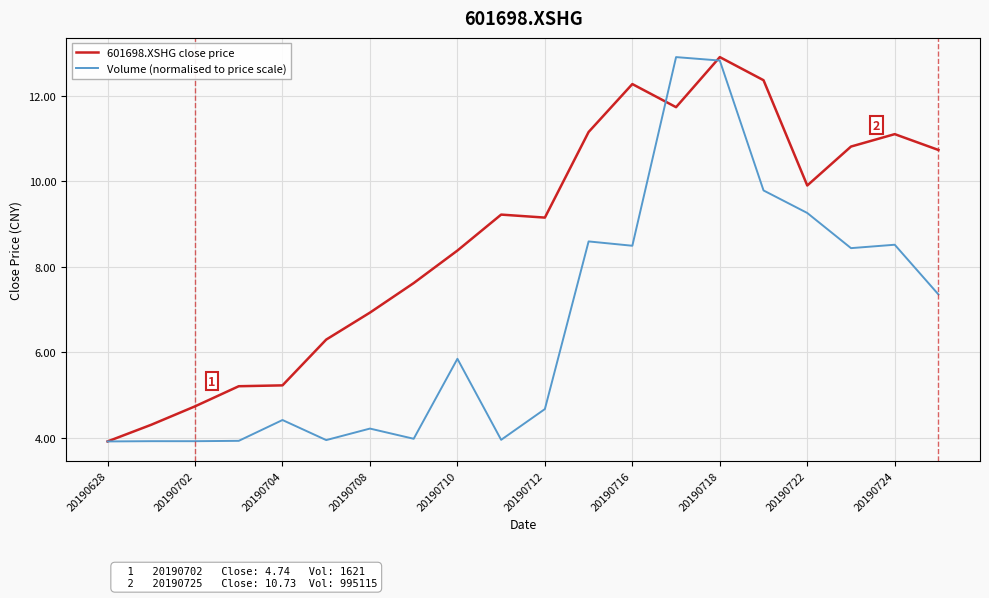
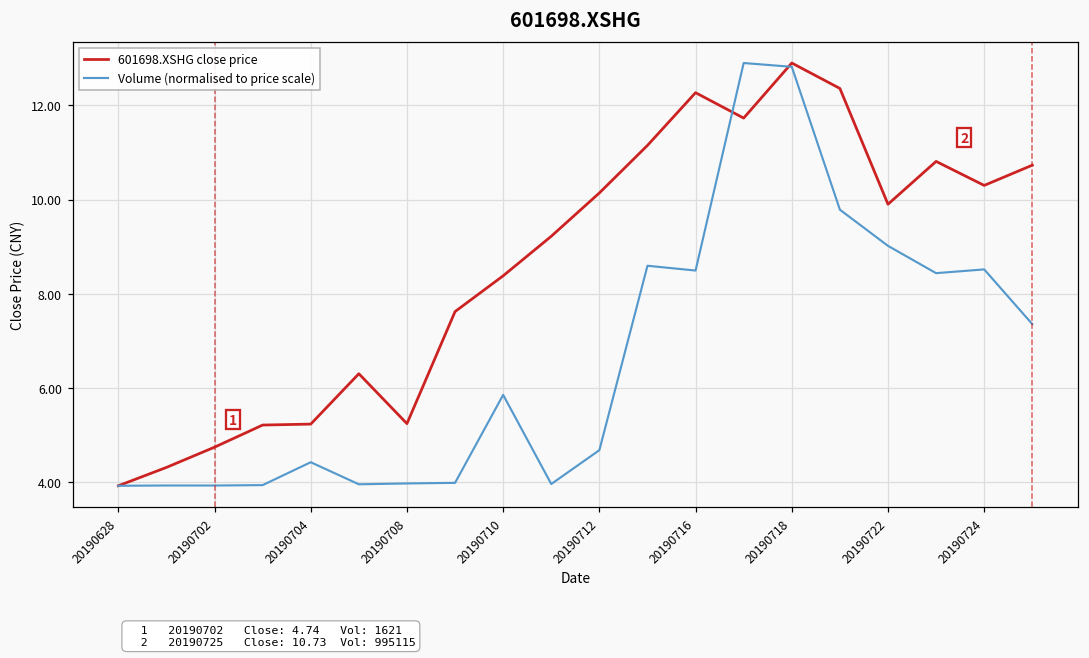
601698.XSHG close price, 20190708: 6.9 -> 5.2
Volume (normalised to price scale), 20190708: 4.2 -> 4.0
601698.XSHG close price, 20190712: 9.2 -> 10.1
Volume (normalised to price scale), 20190722: 9.3 -> 9.0
601698.XSHG close price, 20190724: 11.1 -> 10.3
